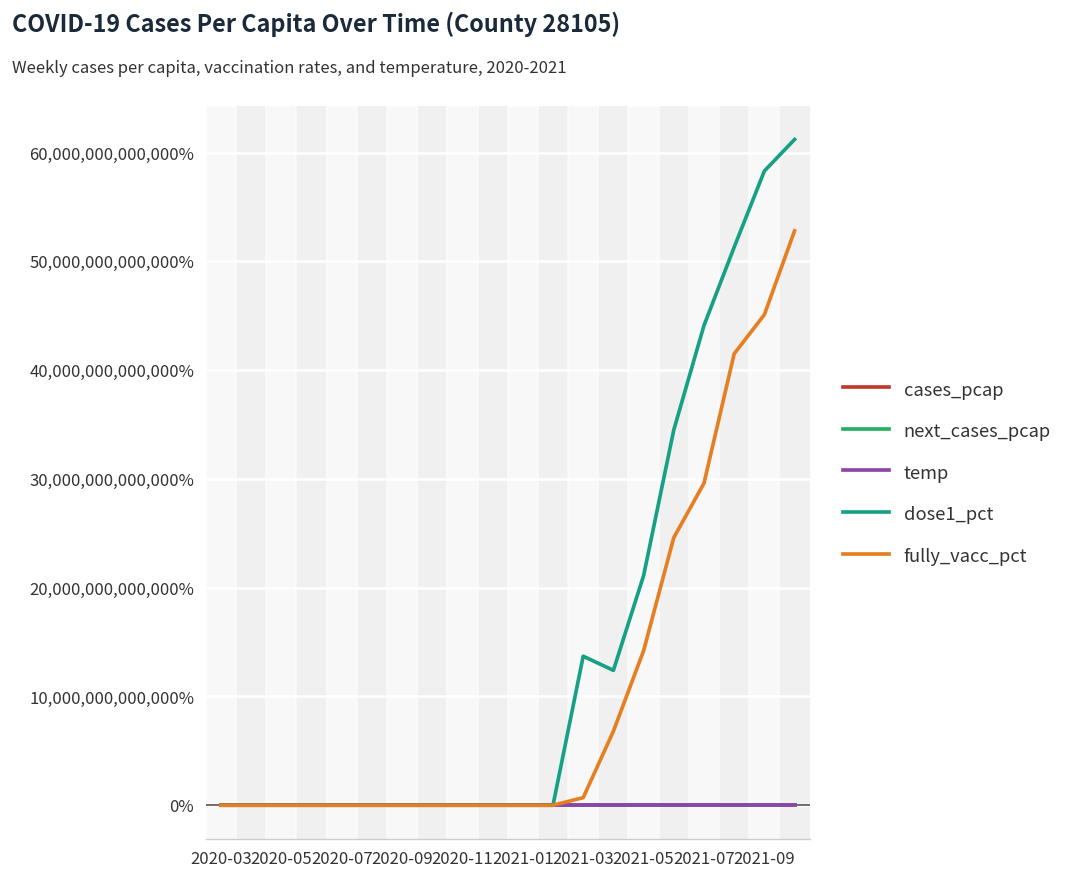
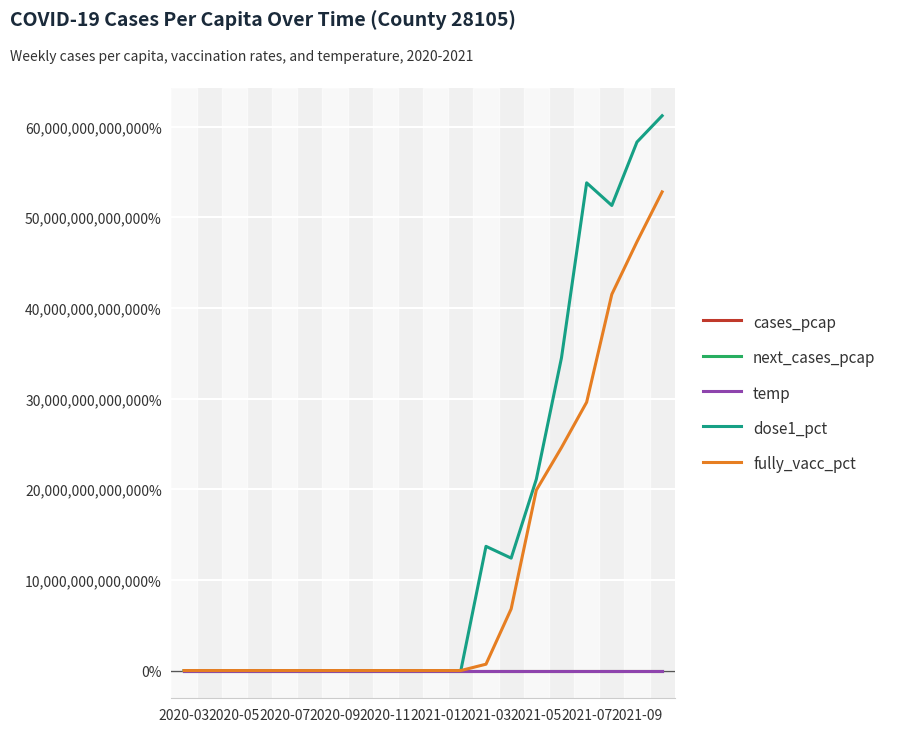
fully_vacc_pct, 2021-05: 14,000,000,000,000% -> 20,000,000,000,000%
dose1_pct, 2021-07: 44,000,000,000,000% -> 54,000,000,000,000%
fully_vacc_pct, 2021-09: 45,000,000,000,000% -> 47,000,000,000,000%
